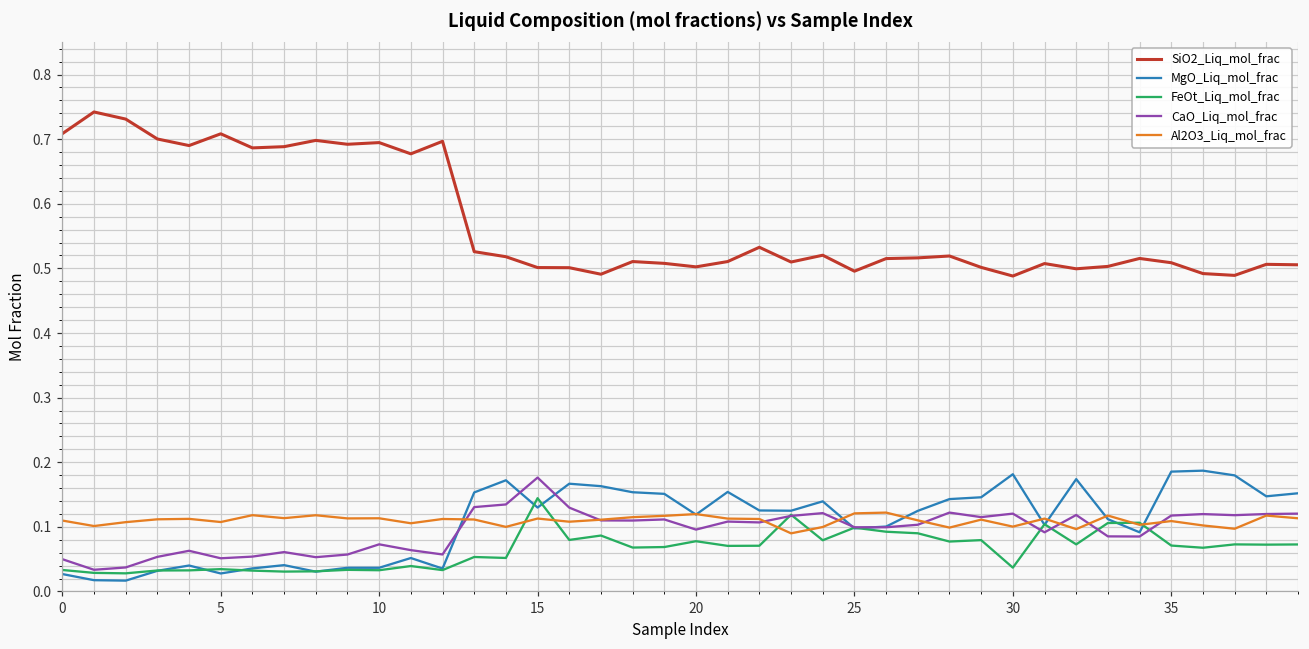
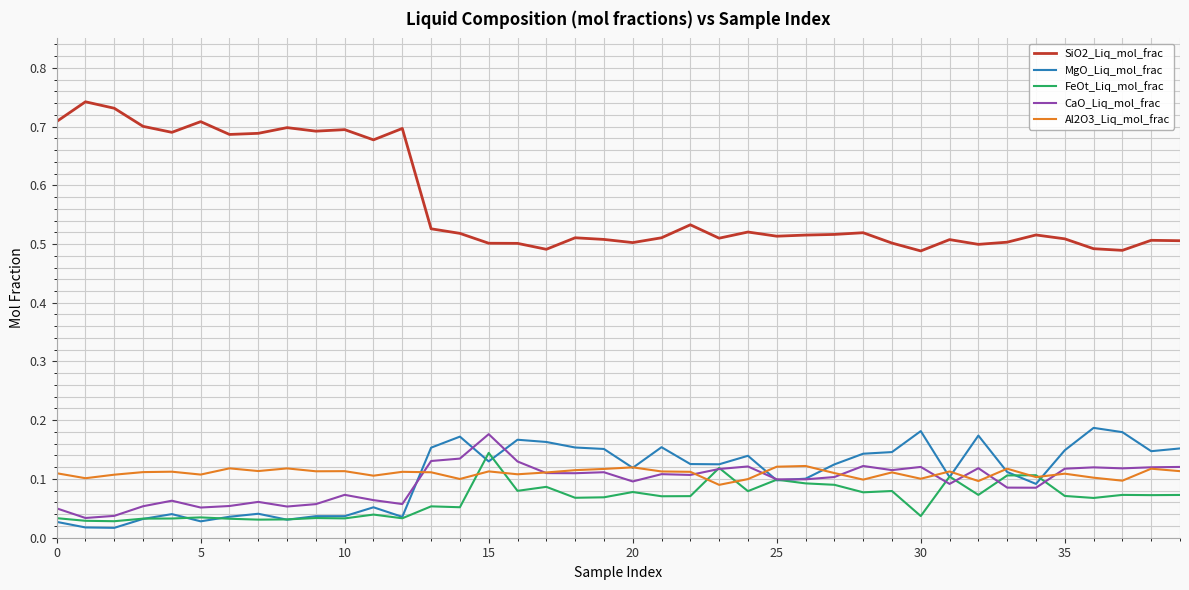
SiO2_Liq_mol_frac, 25: 0.50 -> 0.51
MgO_Liq_mol_frac, 35: 0.19 -> 0.15
